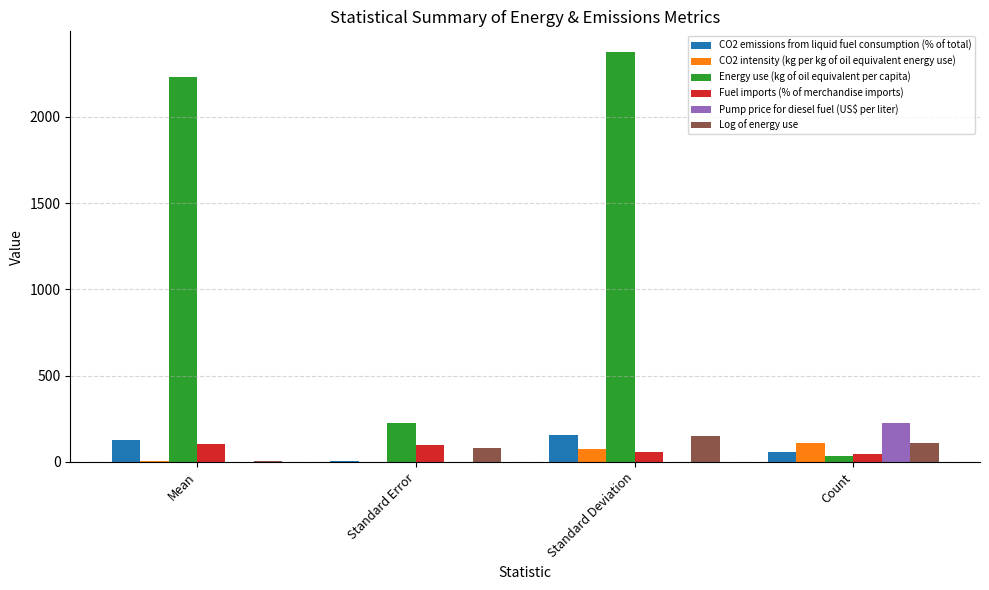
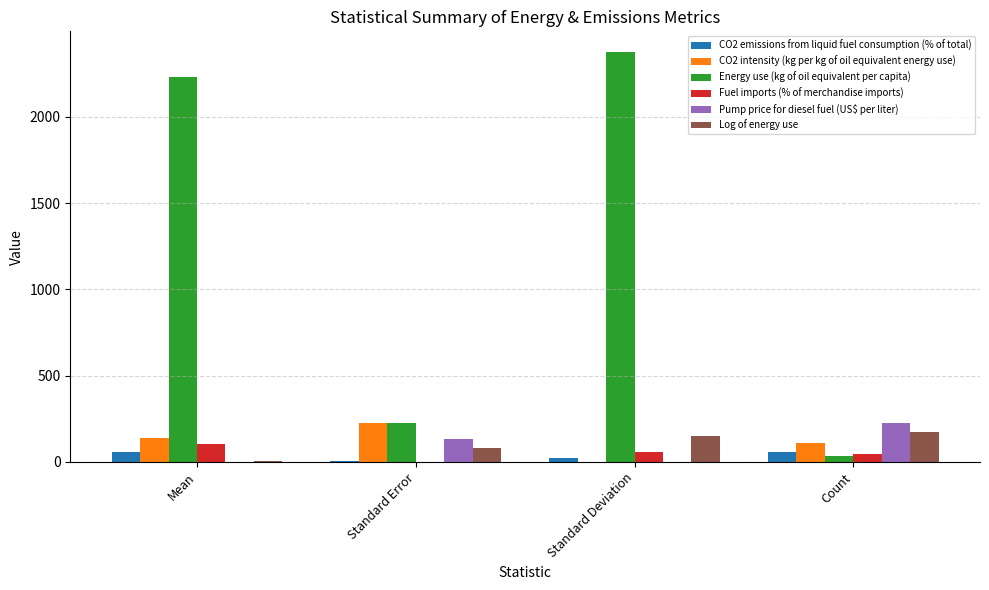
CO2 emissions from liquid fuel consumption (% of total), Mean: 130 -> 50
CO2 intensity (kg per kg of oil equivalent energy use), Mean: 0 -> 140
CO2 intensity (kg per kg of oil equivalent energy use), Standard Error: 0 -> 220
Fuel imports (% of merchandise imports), Standard Error: 100 -> 0
Pump price for diesel fuel (US$ per liter), Standard Error: 0 -> 130
CO2 emissions from liquid fuel consumption (% of total), Standard Deviation: 150 -> 20
CO2 intensity (kg per kg of oil equivalent energy use), Standard Deviation: 70 -> 0
Log of energy use, Count: 110 -> 170
